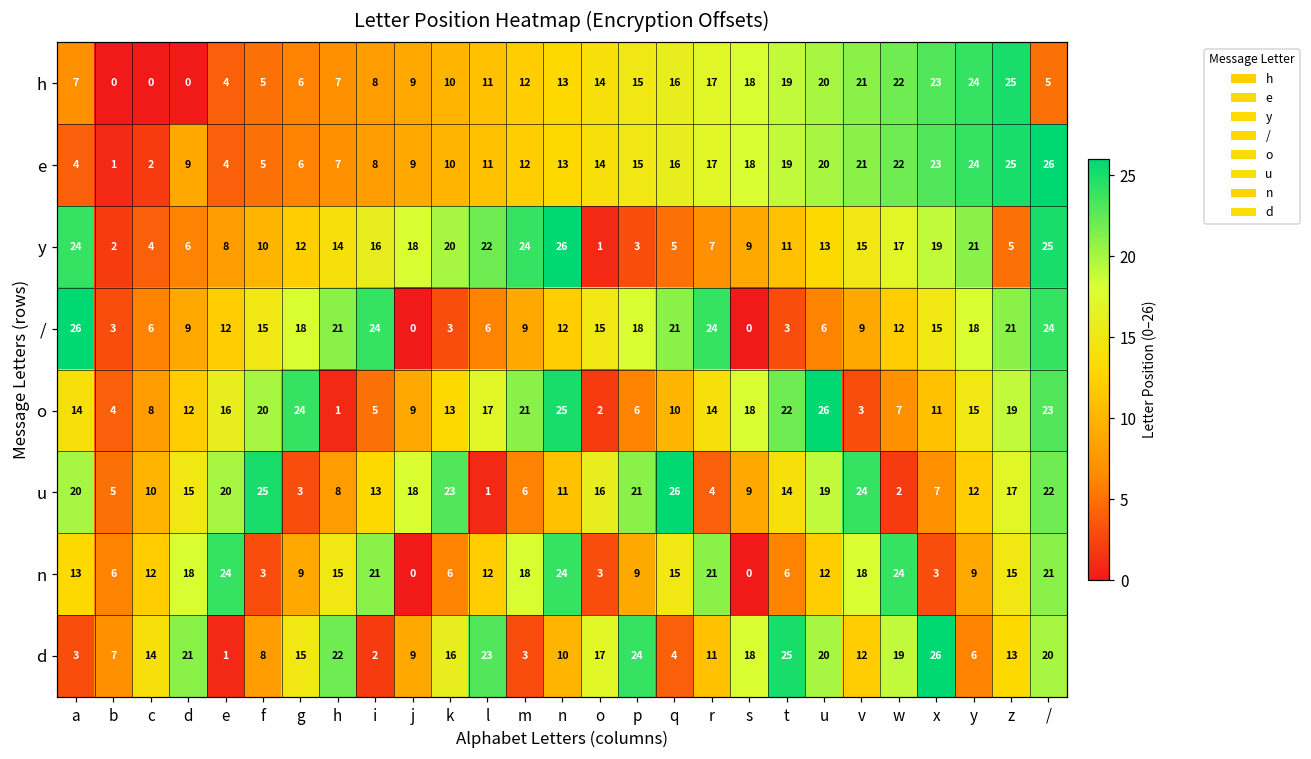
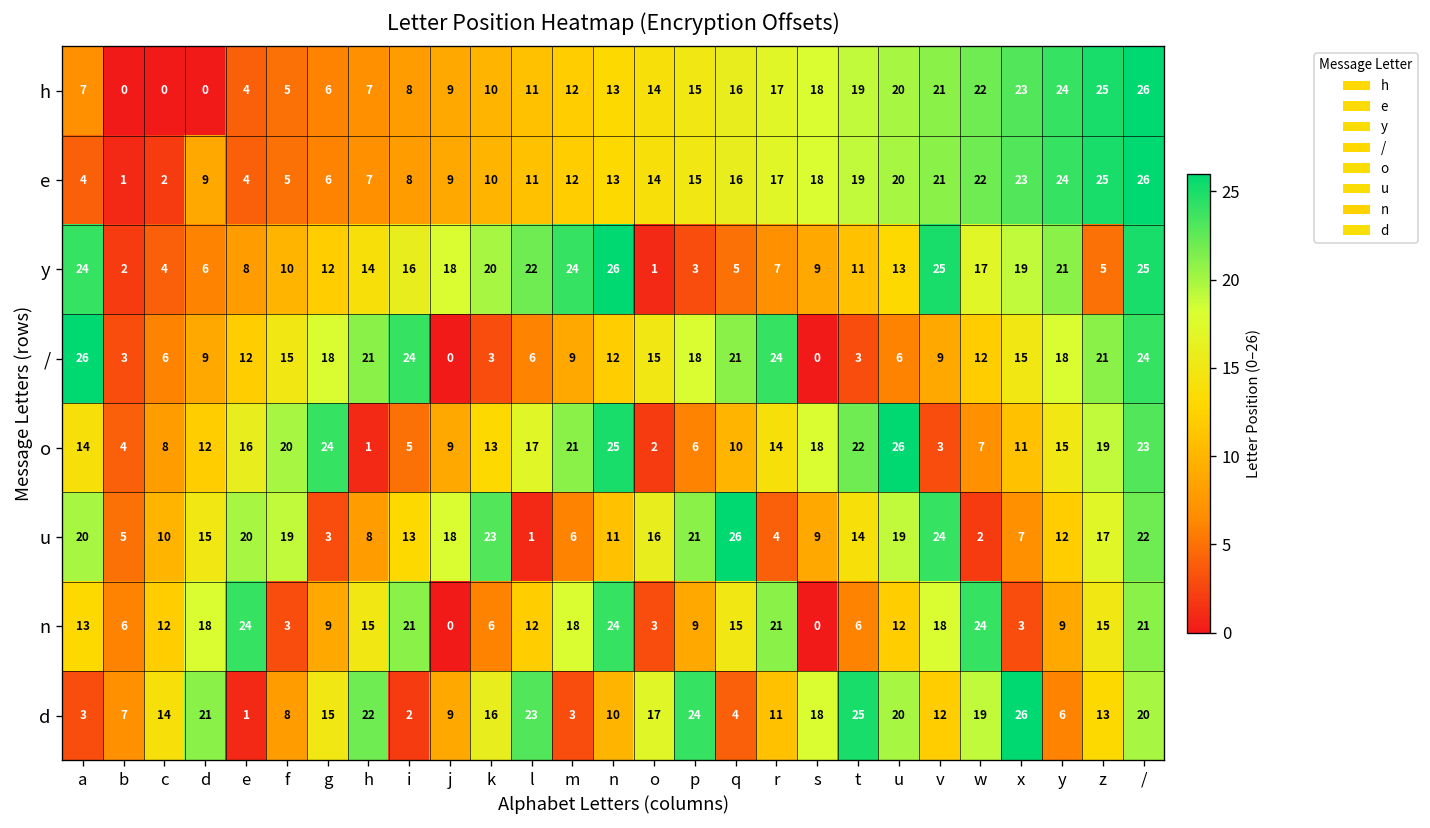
h, /: 5 -> 26
y, v: 15 -> 25
u, f: 25 -> 19
